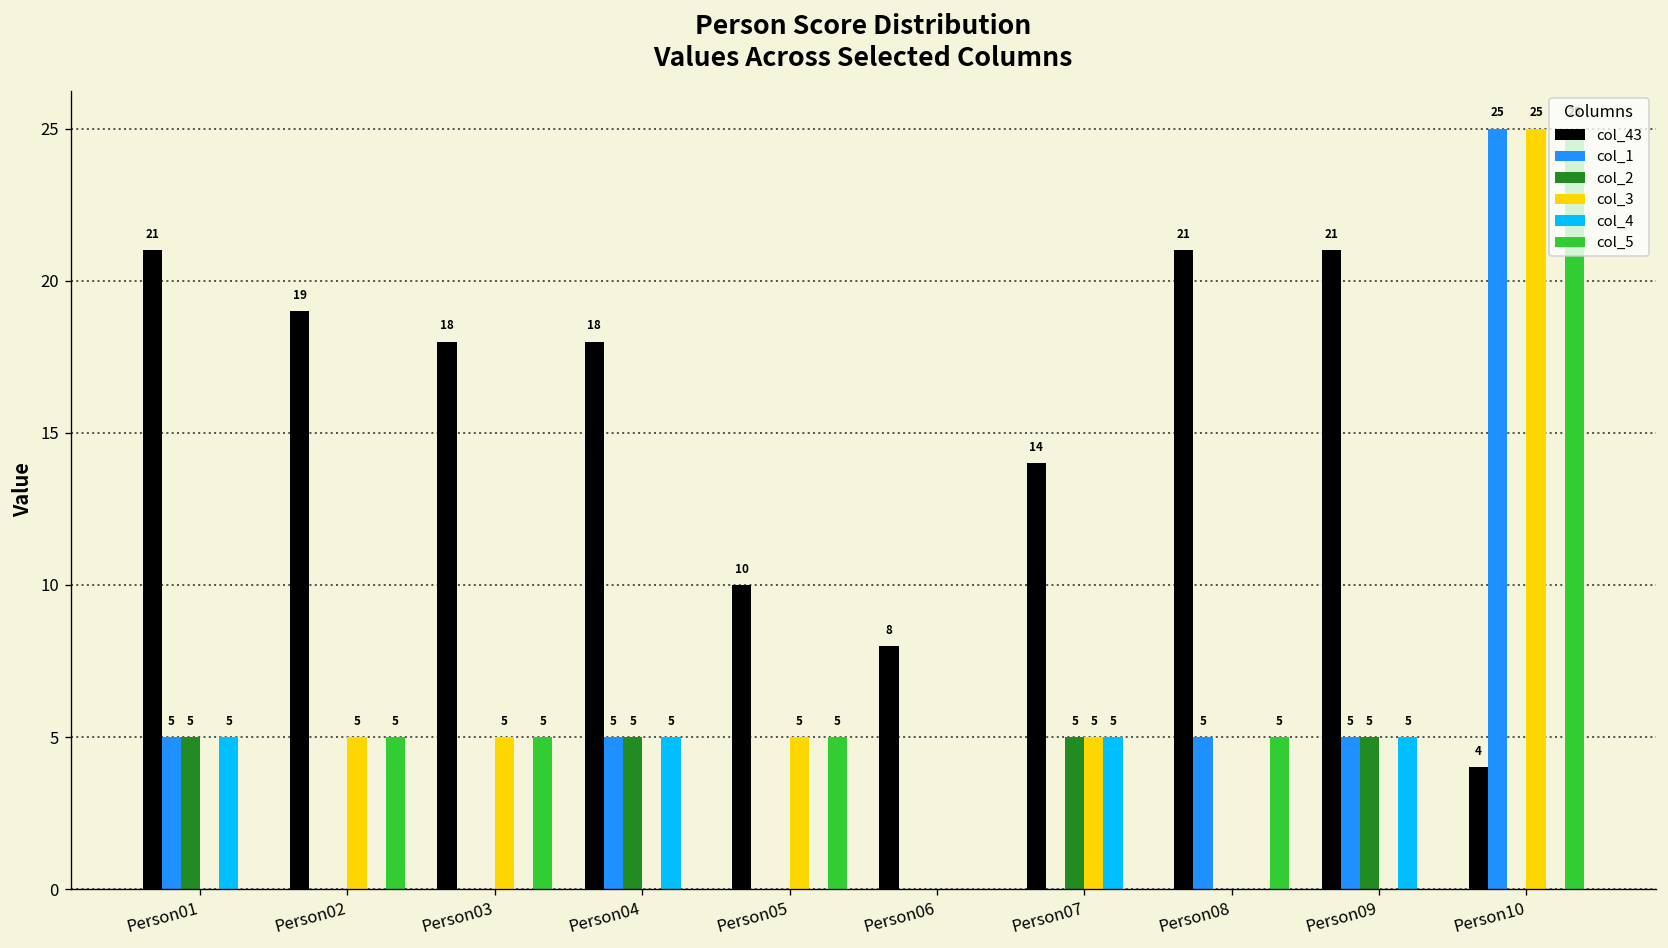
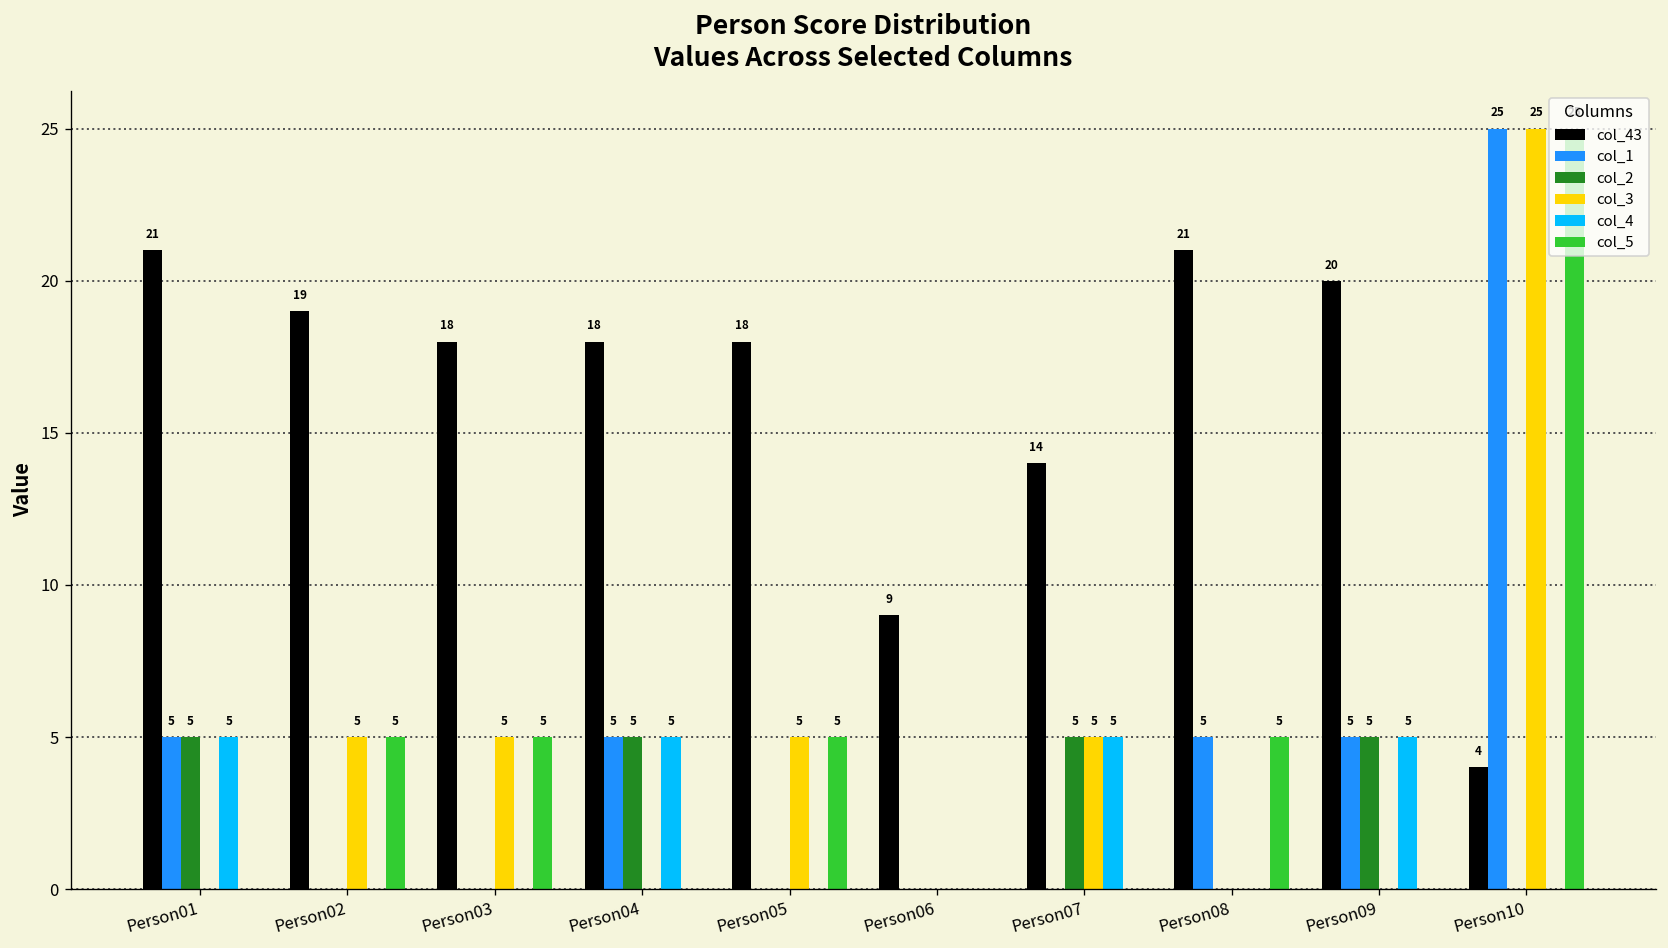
col_43, Person05: 10 -> 18
col_43, Person06: 8 -> 9
col_43, Person09: 21 -> 20
